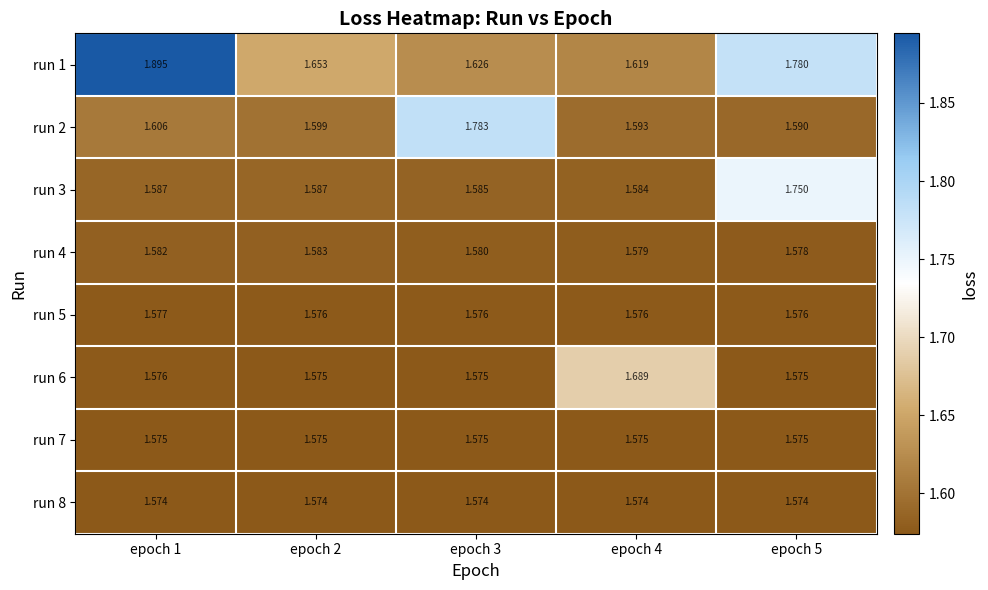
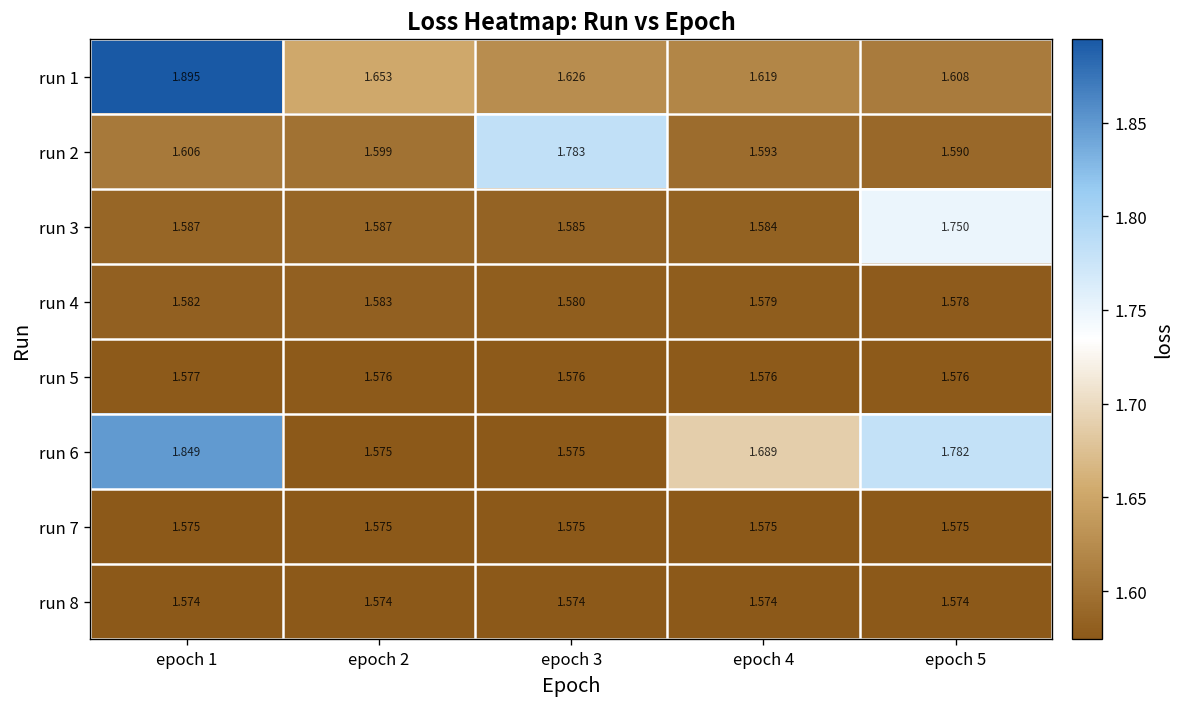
run 1, epoch 5: 1.780 -> 1.608
run 6, epoch 1: 1.576 -> 1.849
run 6, epoch 5: 1.575 -> 1.782
